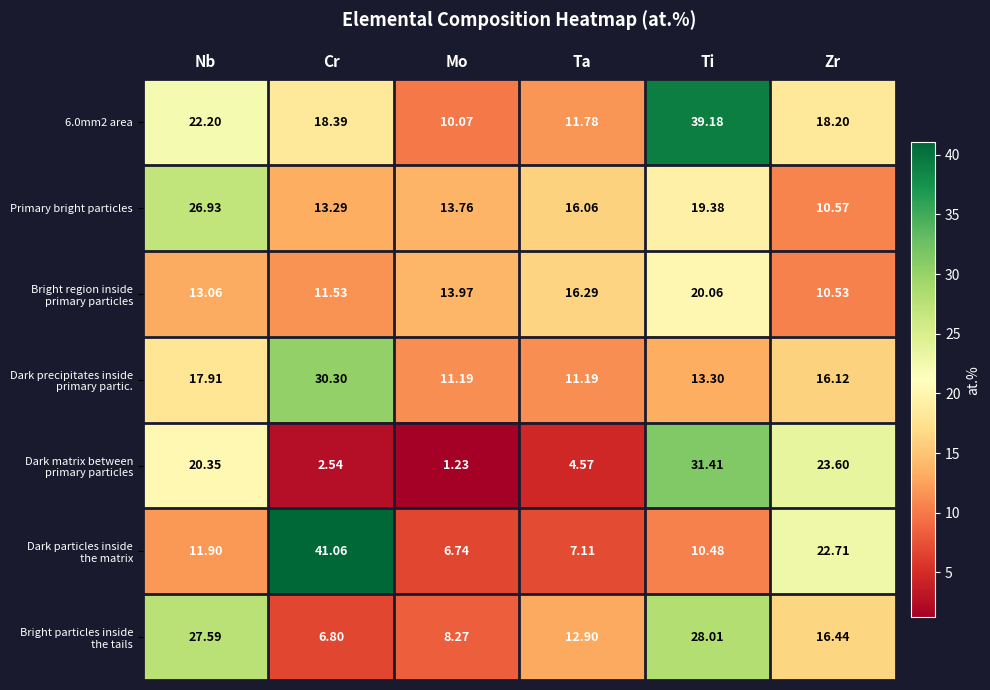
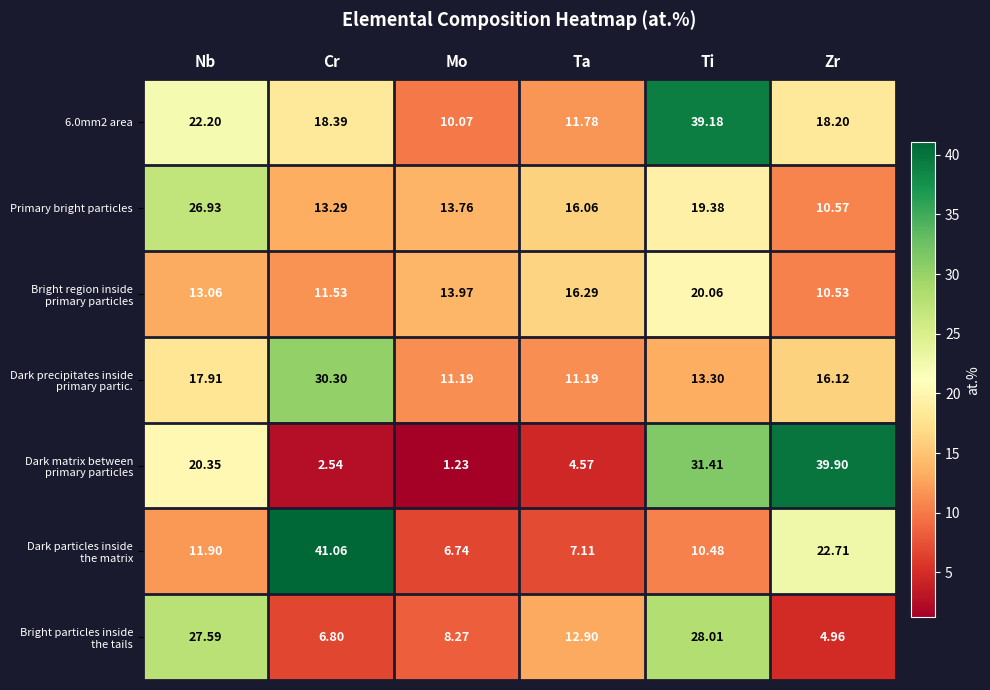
Dark matrix between primary particles, Zr: 23.60 -> 39.90
Bright particles inside the tails, Zr: 16.44 -> 4.96
